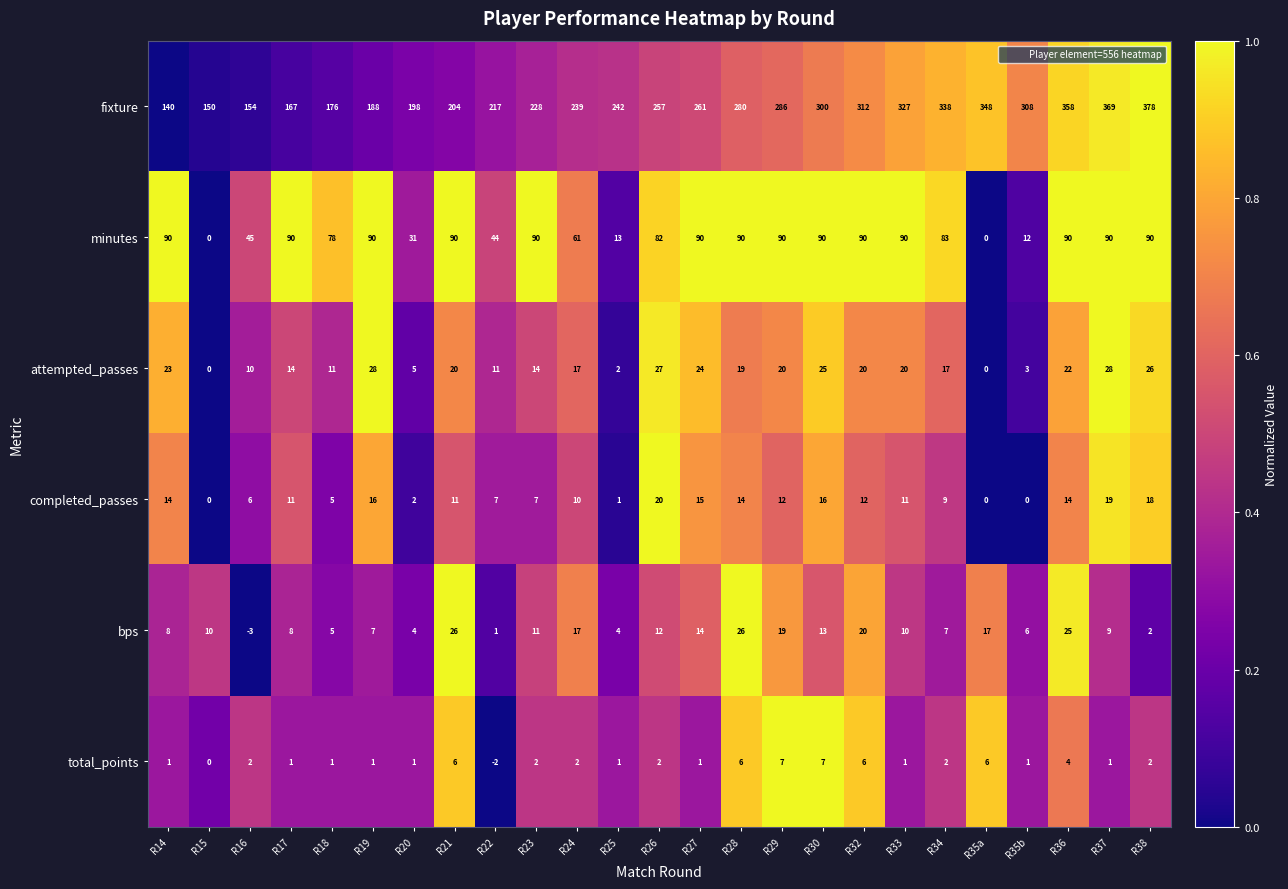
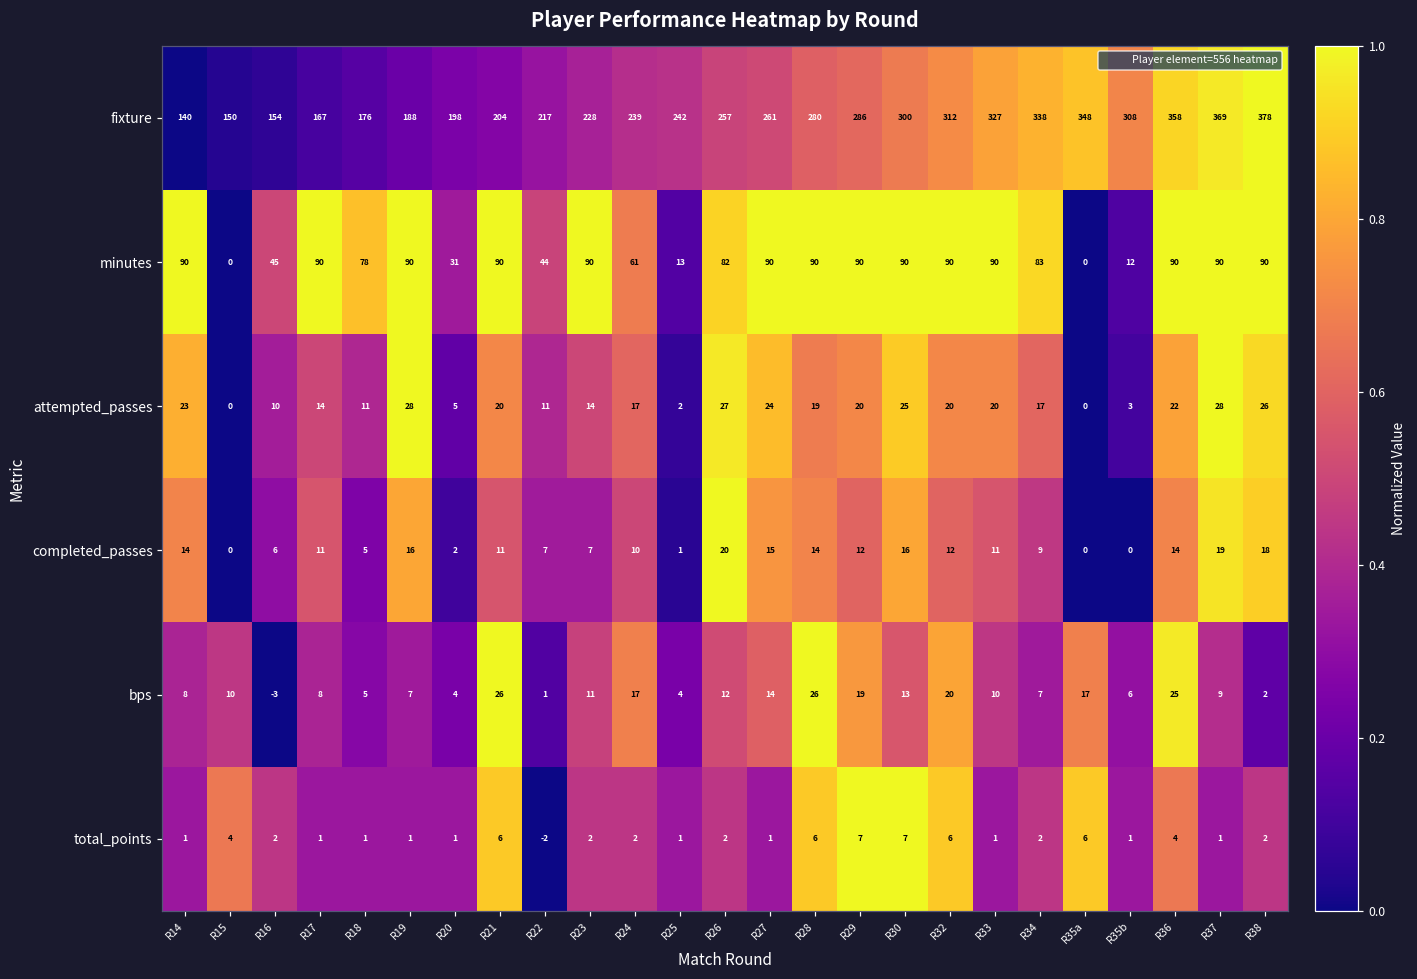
total_points, R15: 0 -> 4
